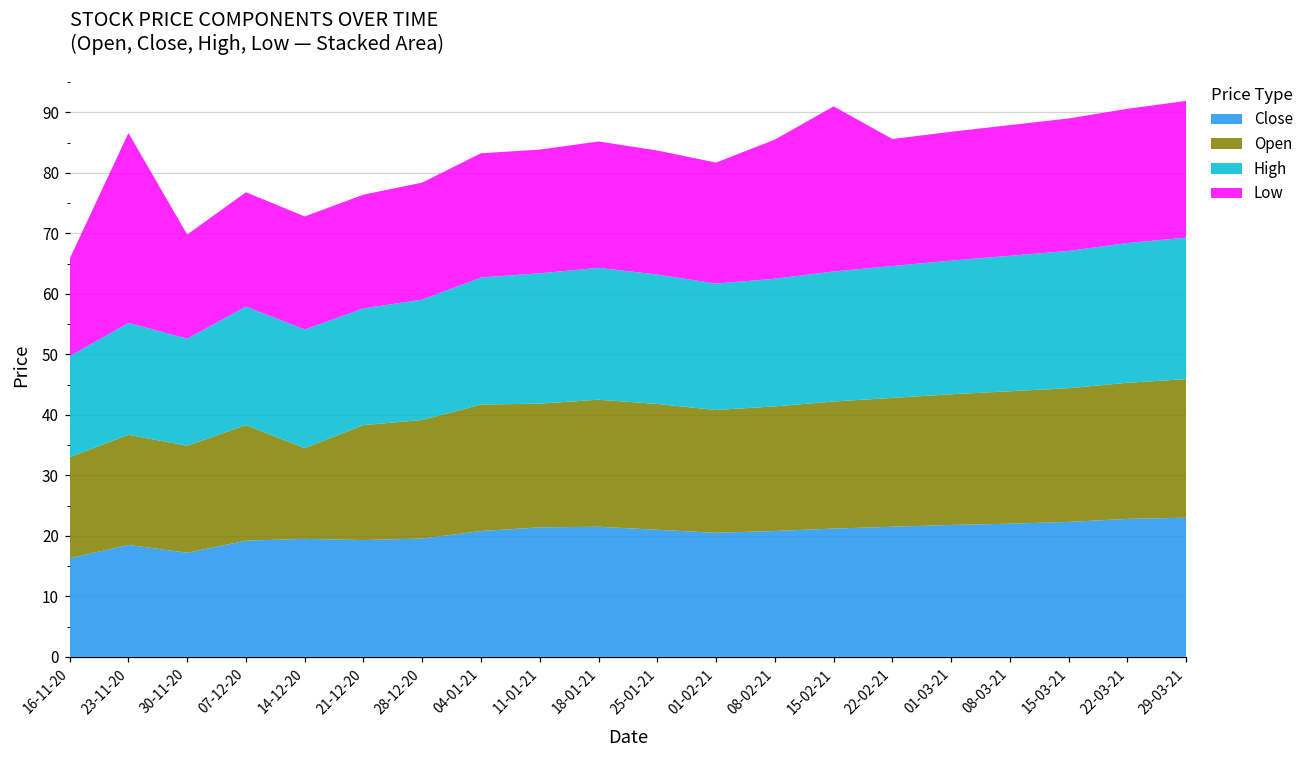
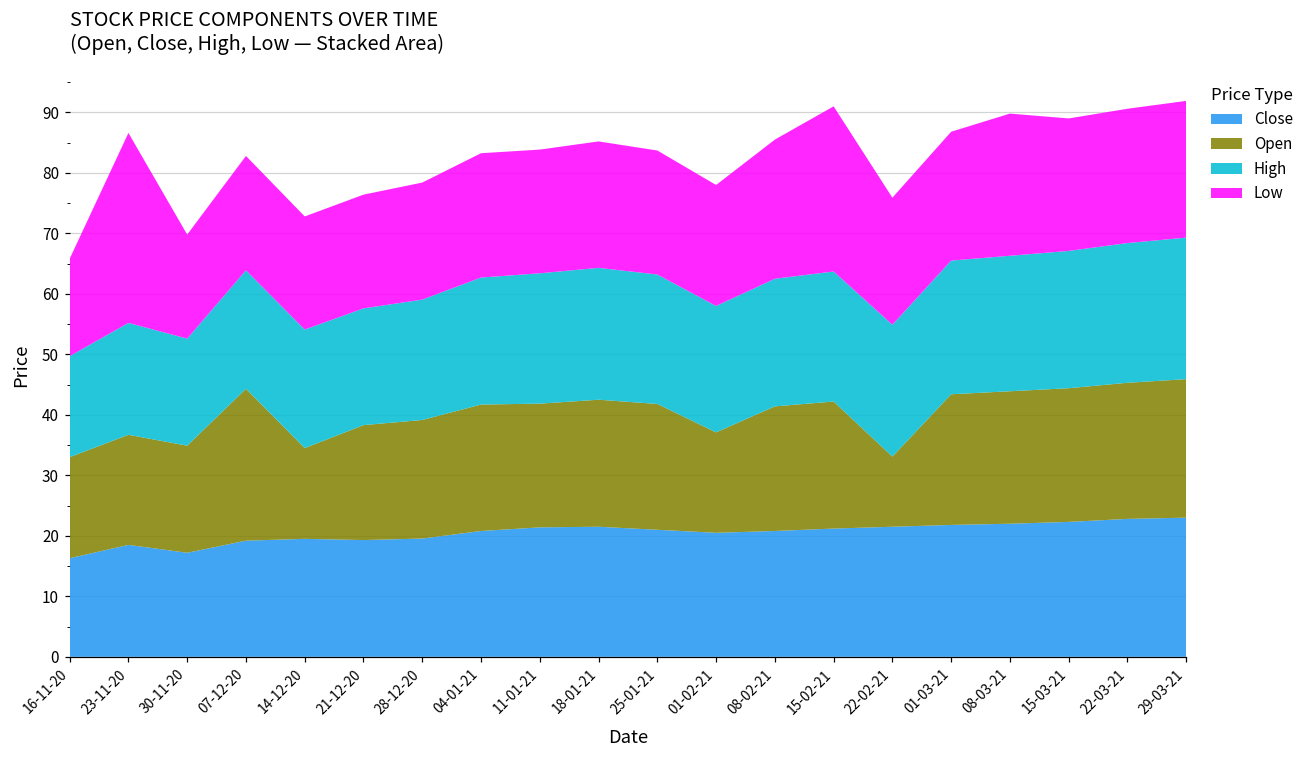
Open, 07-12-20: 19 -> 25
Open, 01-02-21: 20 -> 17
Open, 22-02-21: 21 -> 12
Low, 08-03-21: 22 -> 24
